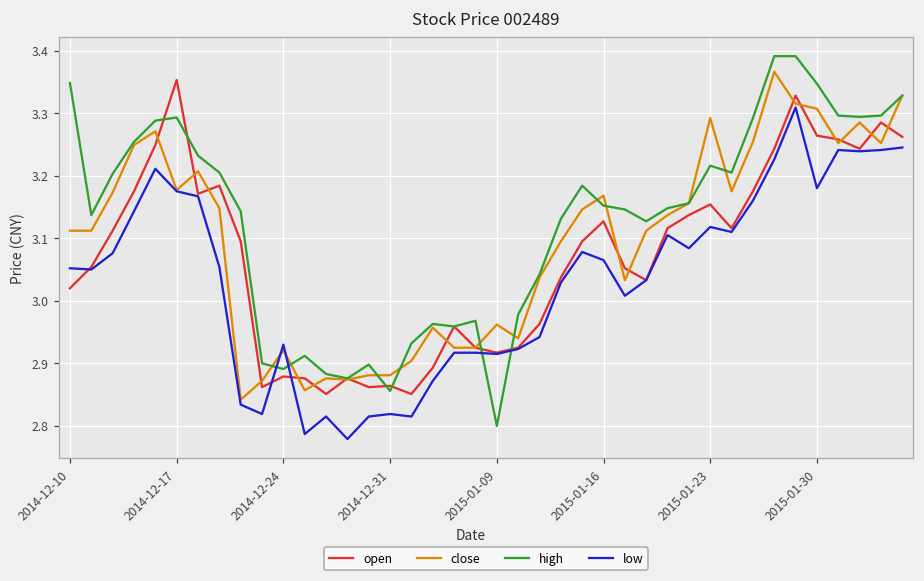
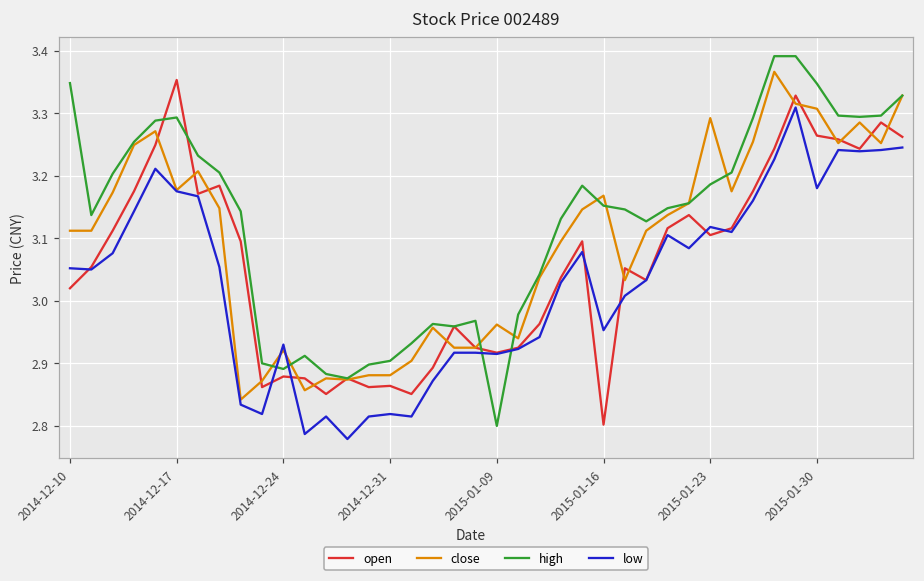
high, 2014-12-31: 2.86 -> 2.90
open, 2015-01-16: 3.13 -> 2.80
low, 2015-01-16: 3.07 -> 2.95
open, 2015-01-23: 3.15 -> 3.11
high, 2015-01-23: 3.22 -> 3.19
